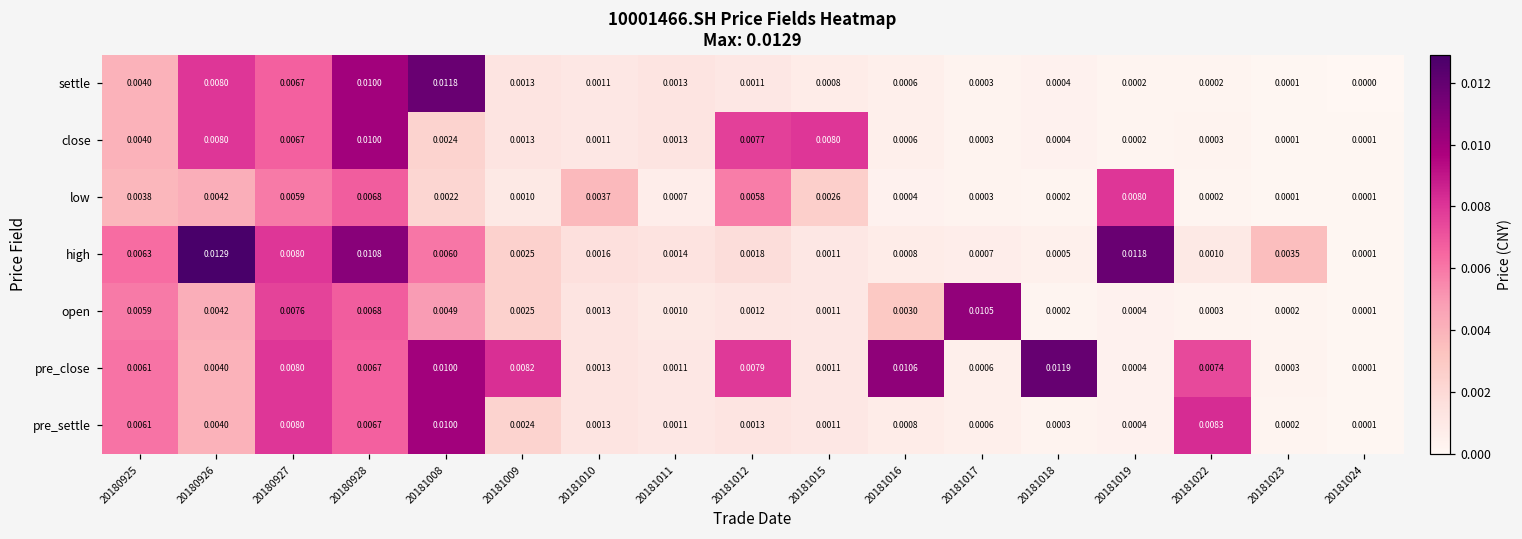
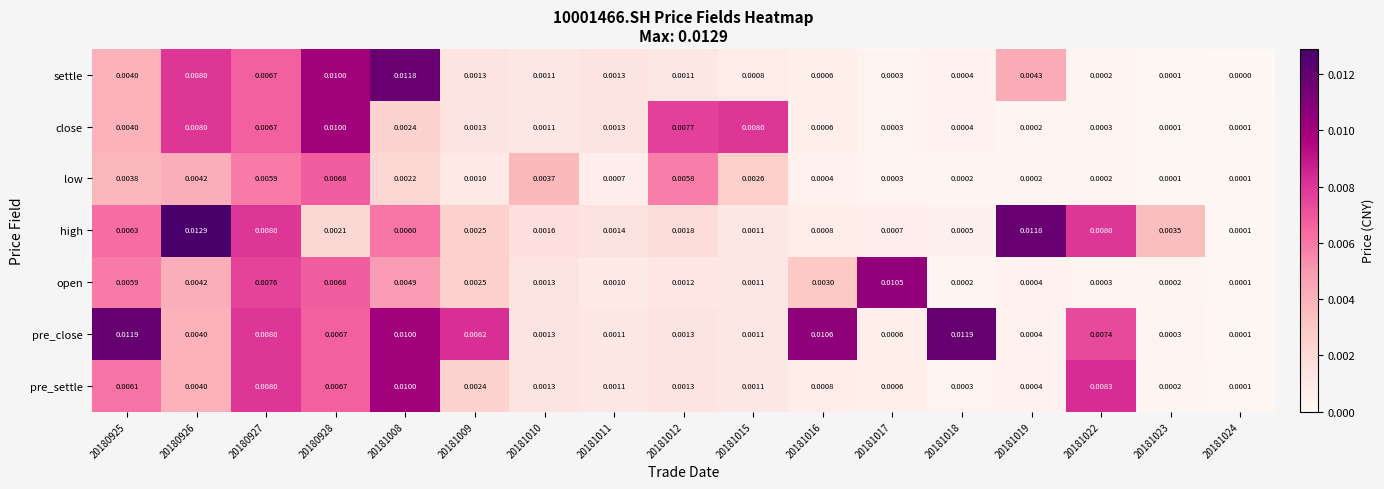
settle, 20181019: 0.0002 -> 0.0043
low, 20181019: 0.0080 -> 0.0002
high, 20180928: 0.0108 -> 0.0021
high, 20181022: 0.0010 -> 0.0080
pre_close, 20180925: 0.0061 -> 0.0119
pre_close, 20181012: 0.0079 -> 0.0013
